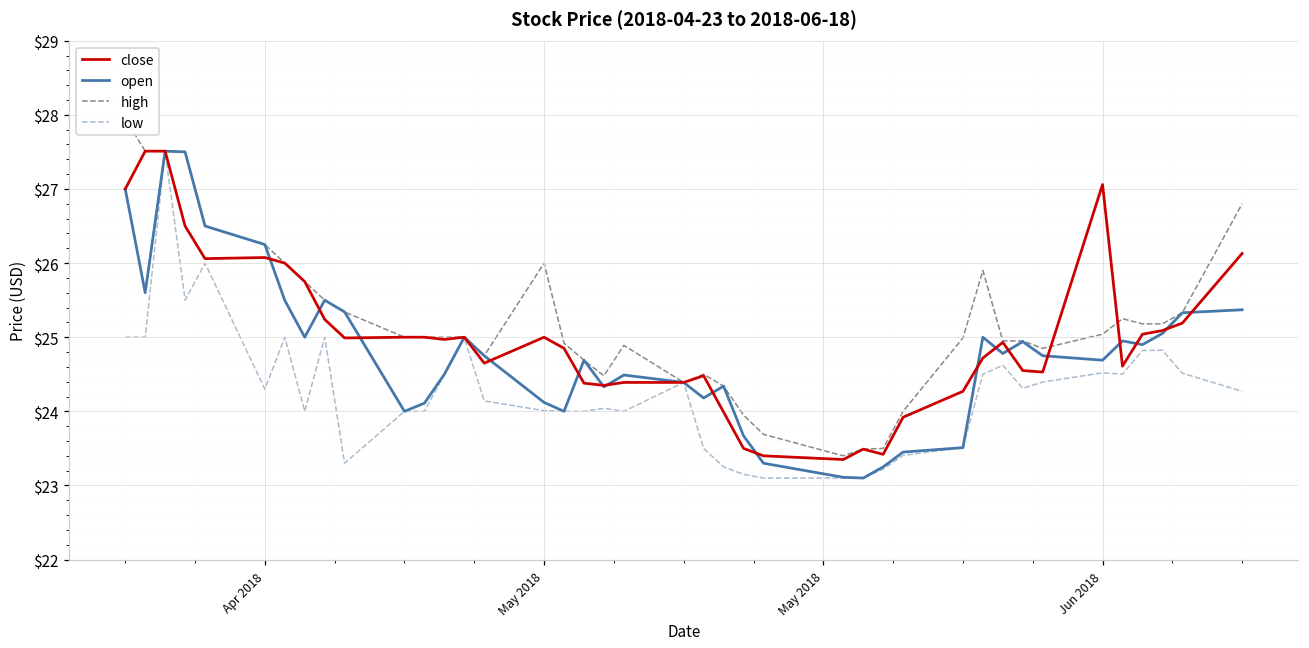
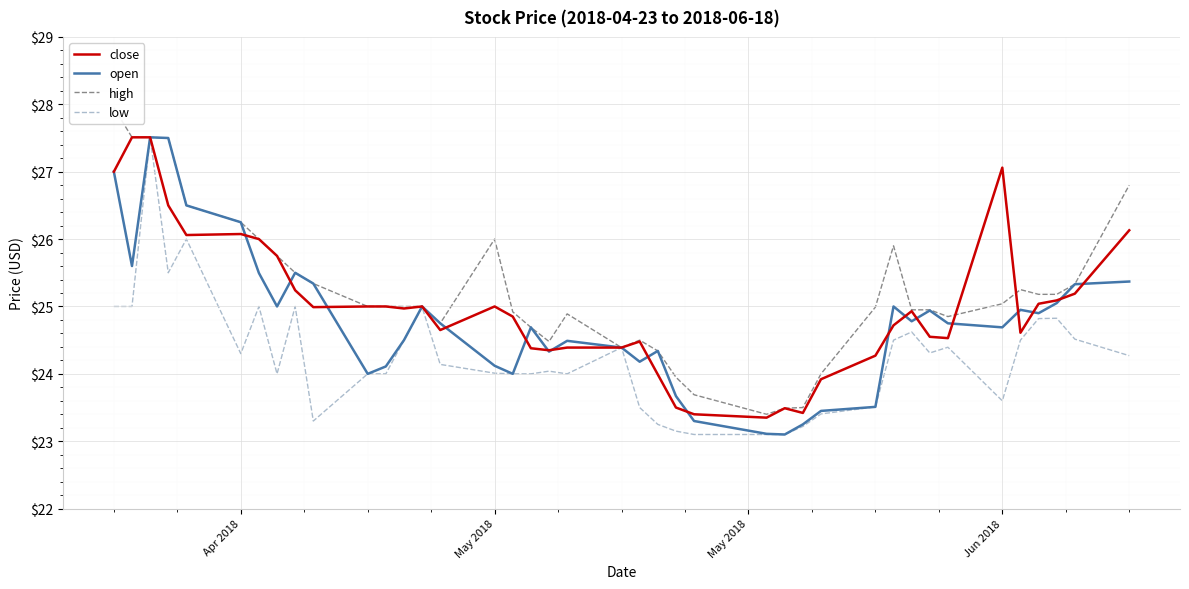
low, Jun 2018: $24.5 -> $23.6
